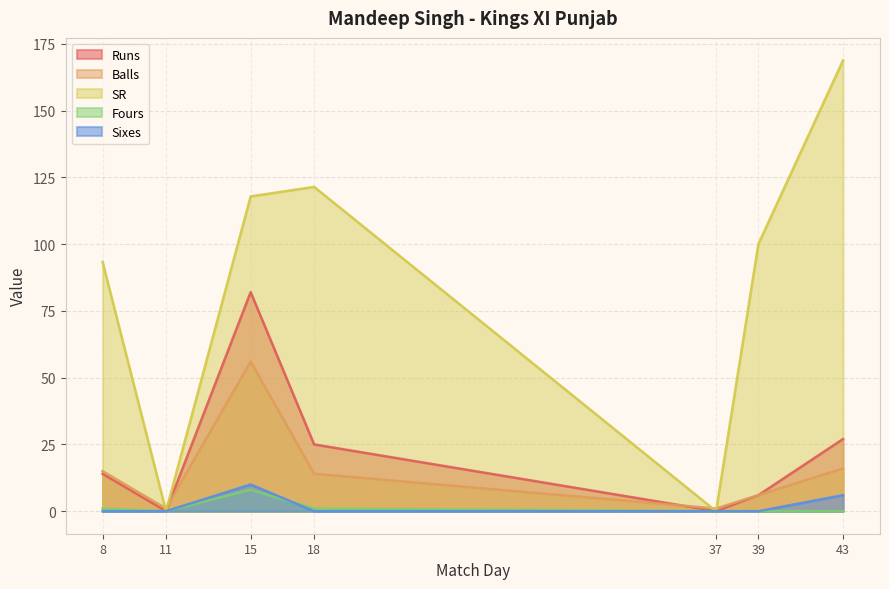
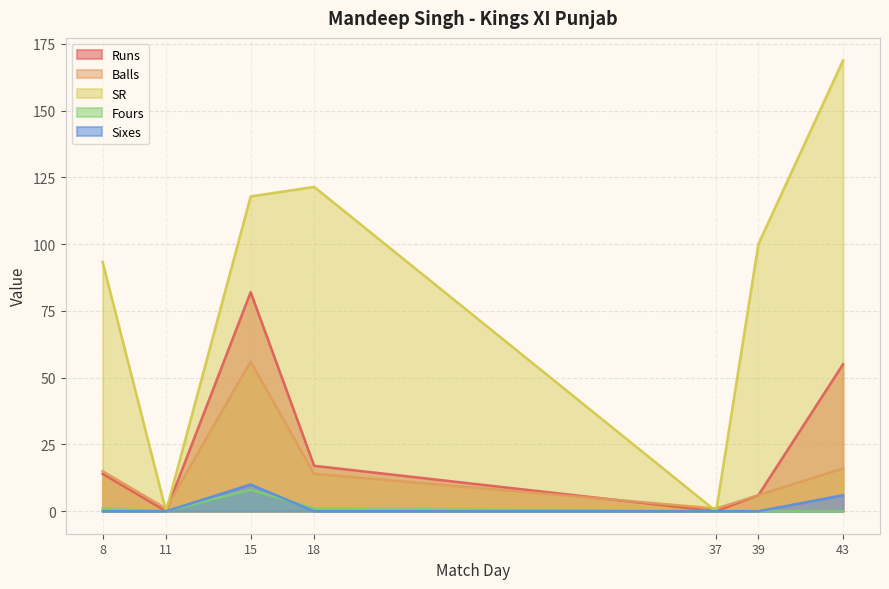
Runs, 18: 25 -> 17
Runs, 43: 27 -> 55
